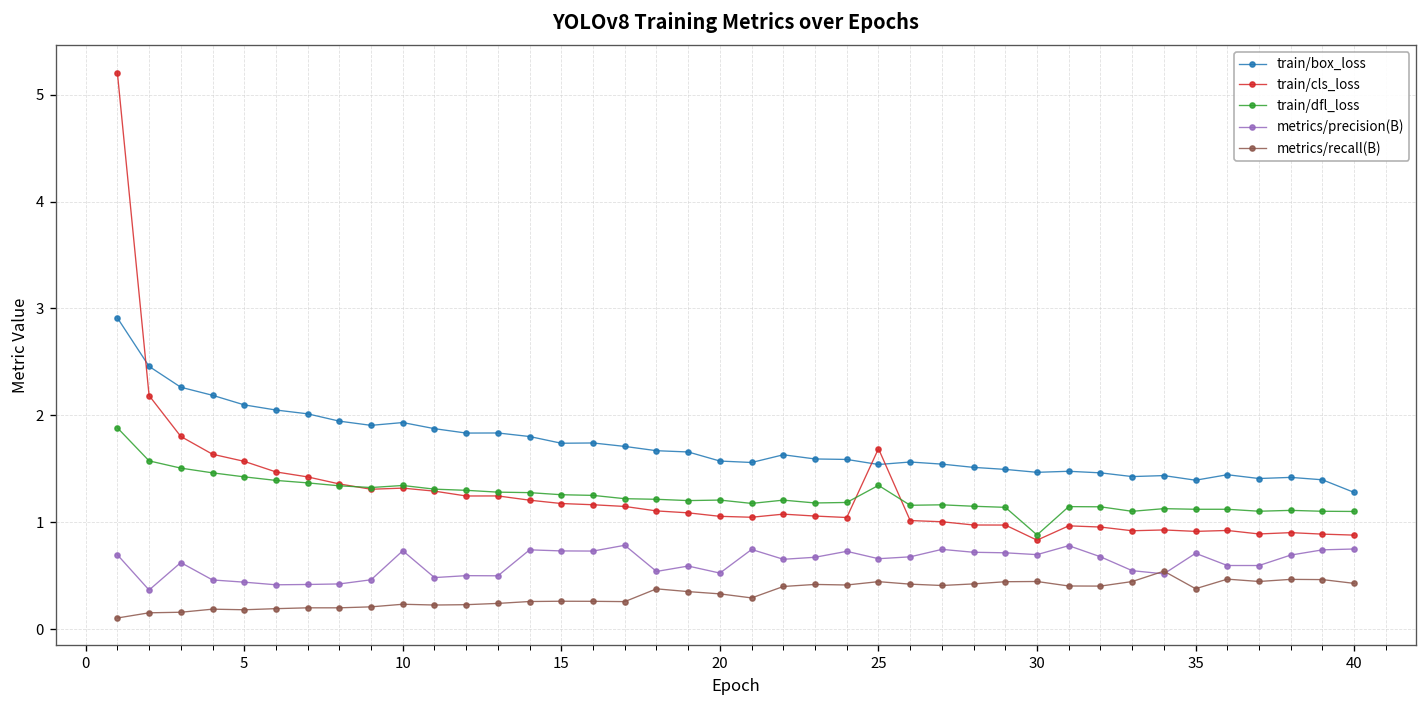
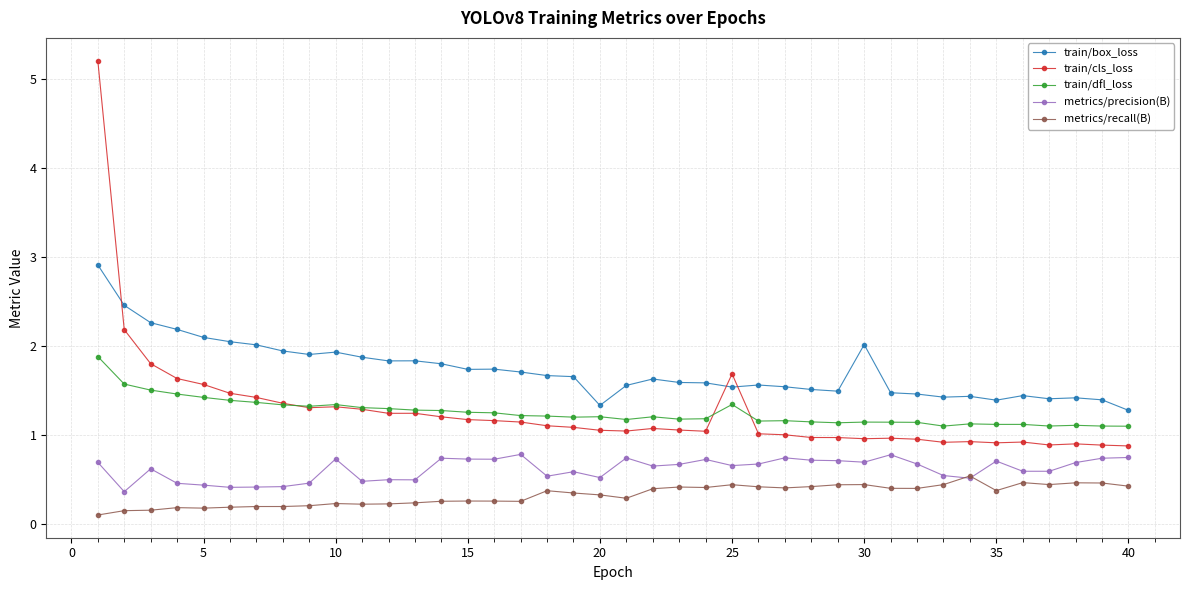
train/box_loss, 20: 1.6 -> 1.3
train/box_loss, 30: 1.5 -> 2.0
train/cls_loss, 30: 0.8 -> 1.0
train/dfl_loss, 30: 0.9 -> 1.1
